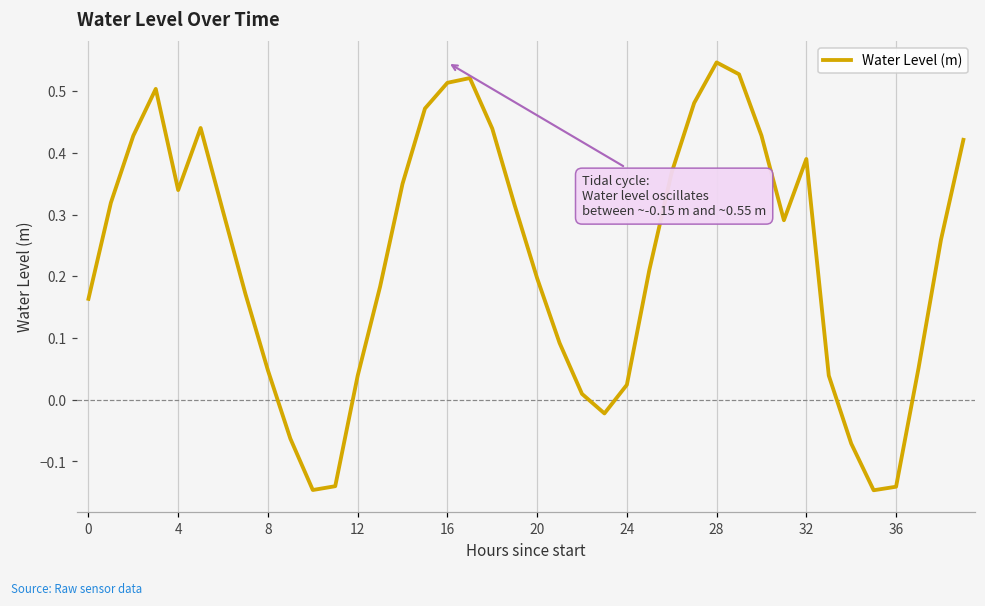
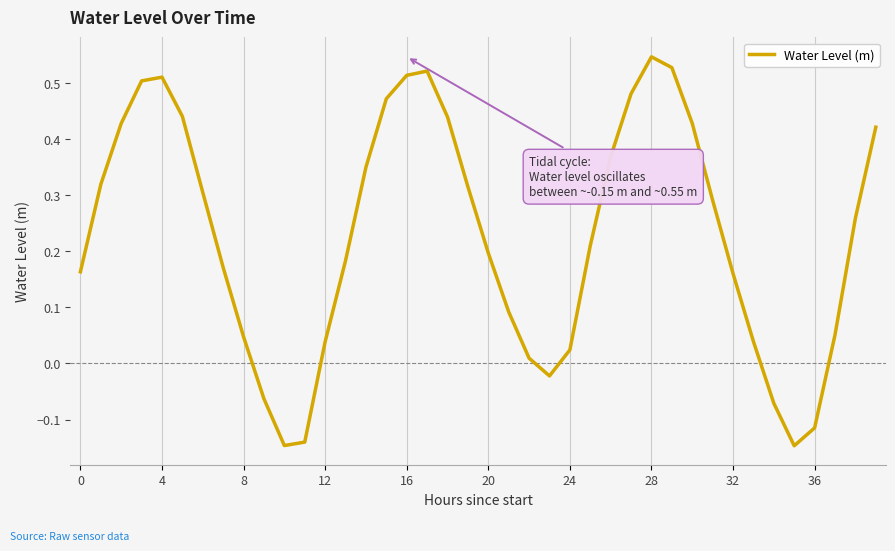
4: 0.34 -> 0.51
32: 0.39 -> 0.16
36: -0.14 -> -0.11
